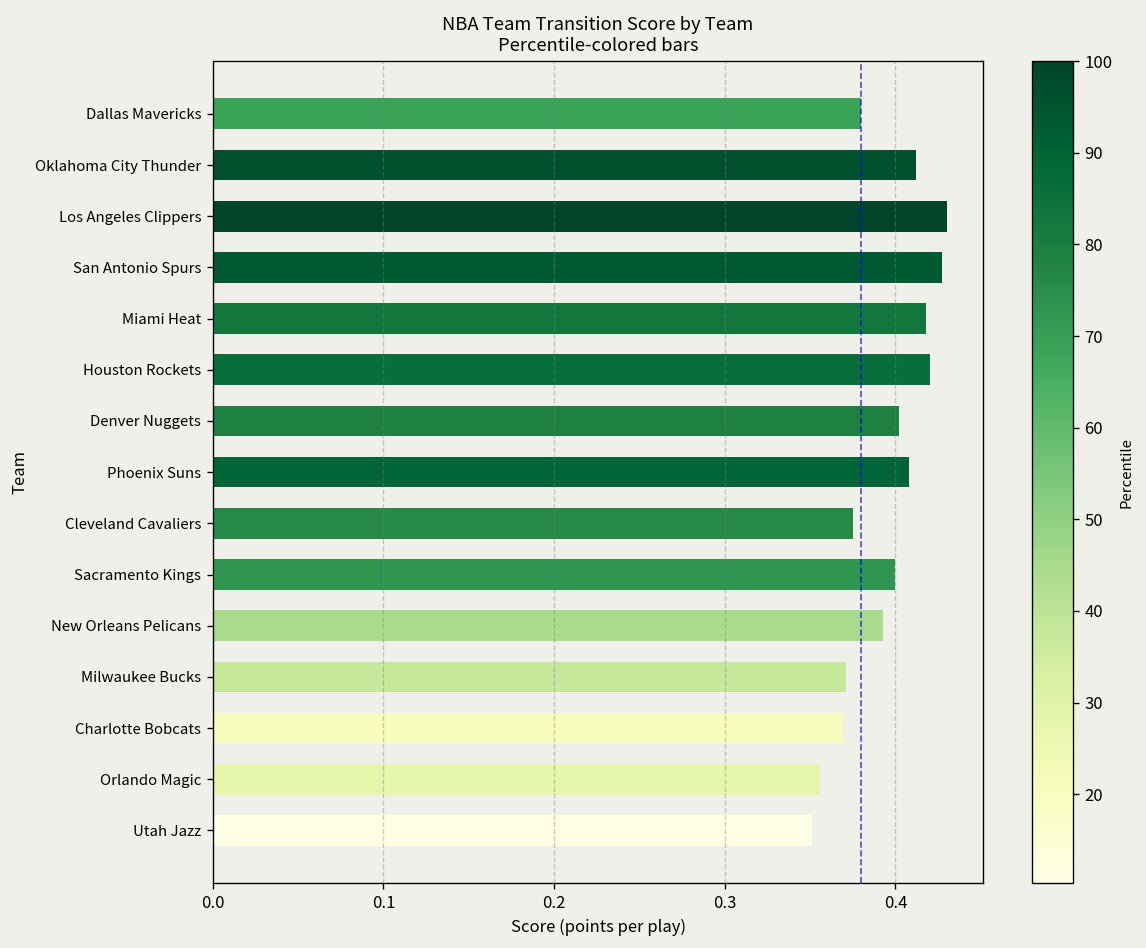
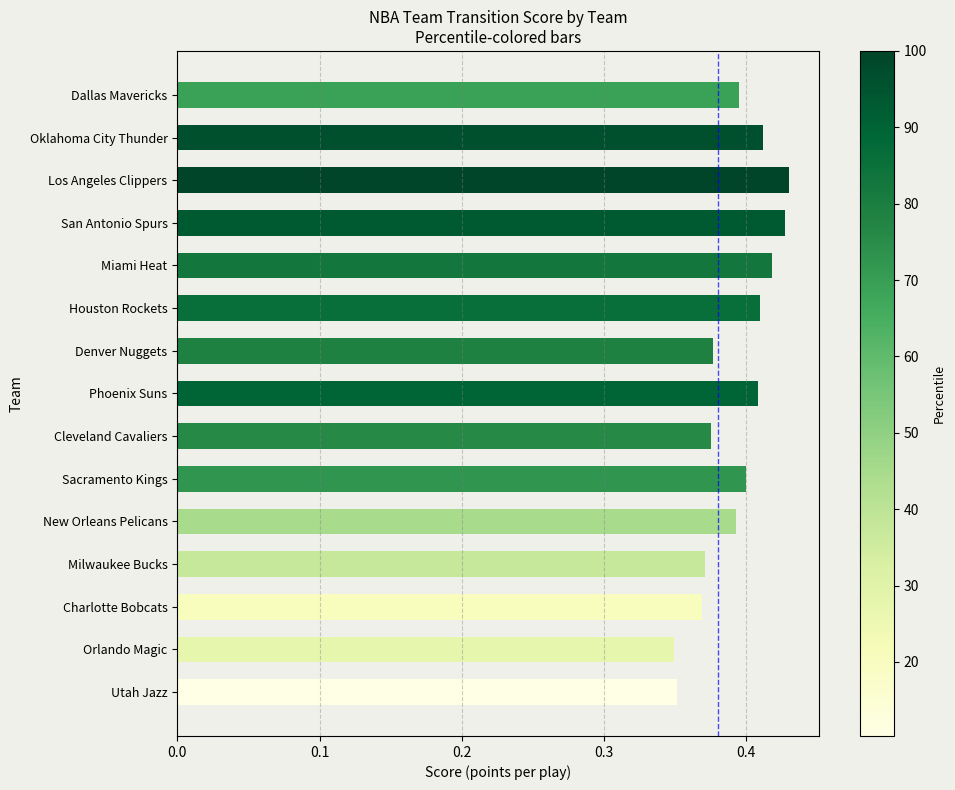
Dallas Mavericks: 0.380 -> 0.395
Houston Rockets: 0.42 -> 0.41
Denver Nuggets: 0.402 -> 0.377
Orlando Magic: 0.356 -> 0.349
